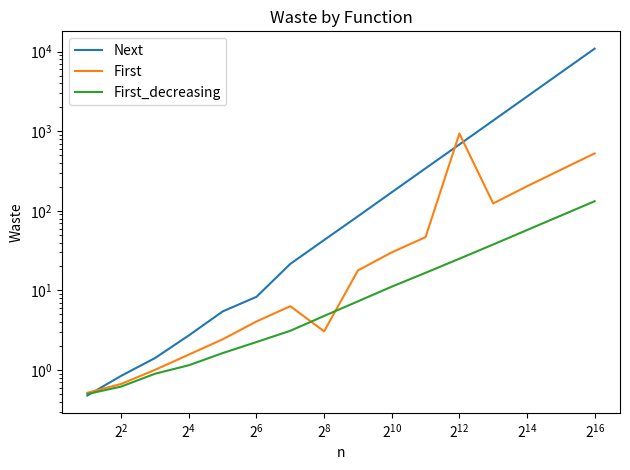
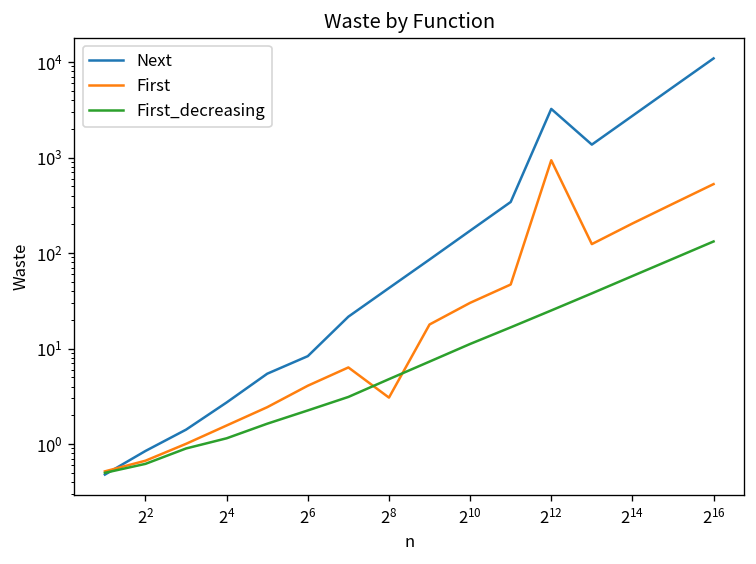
Next, 2^12: 700 -> 3200
